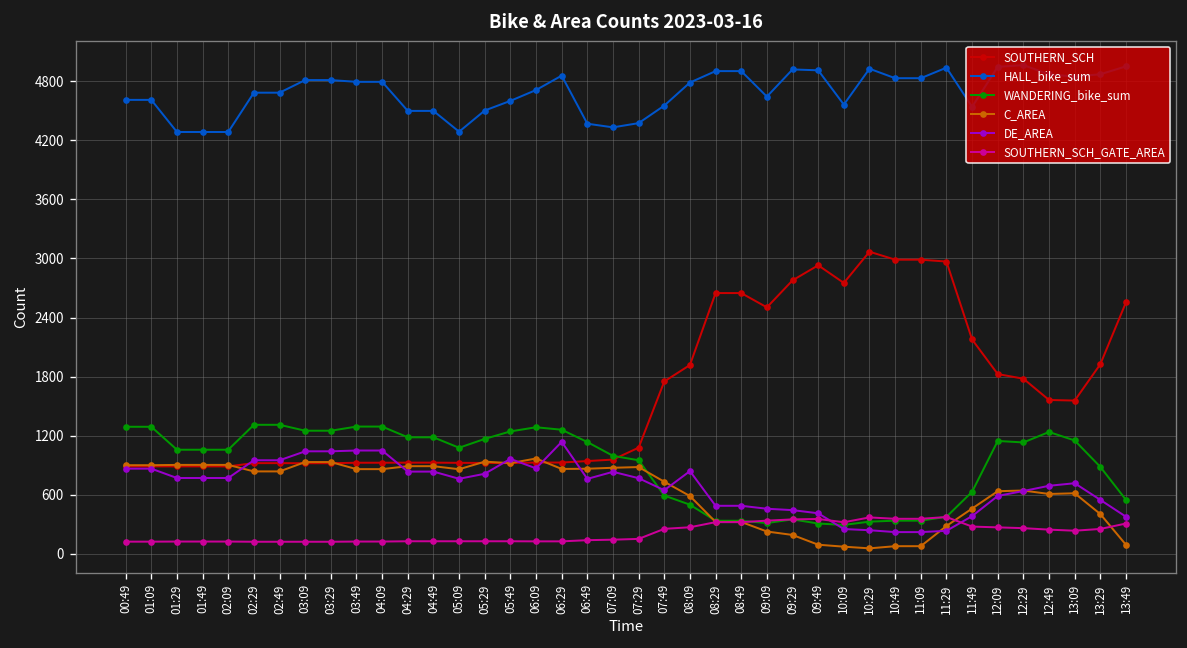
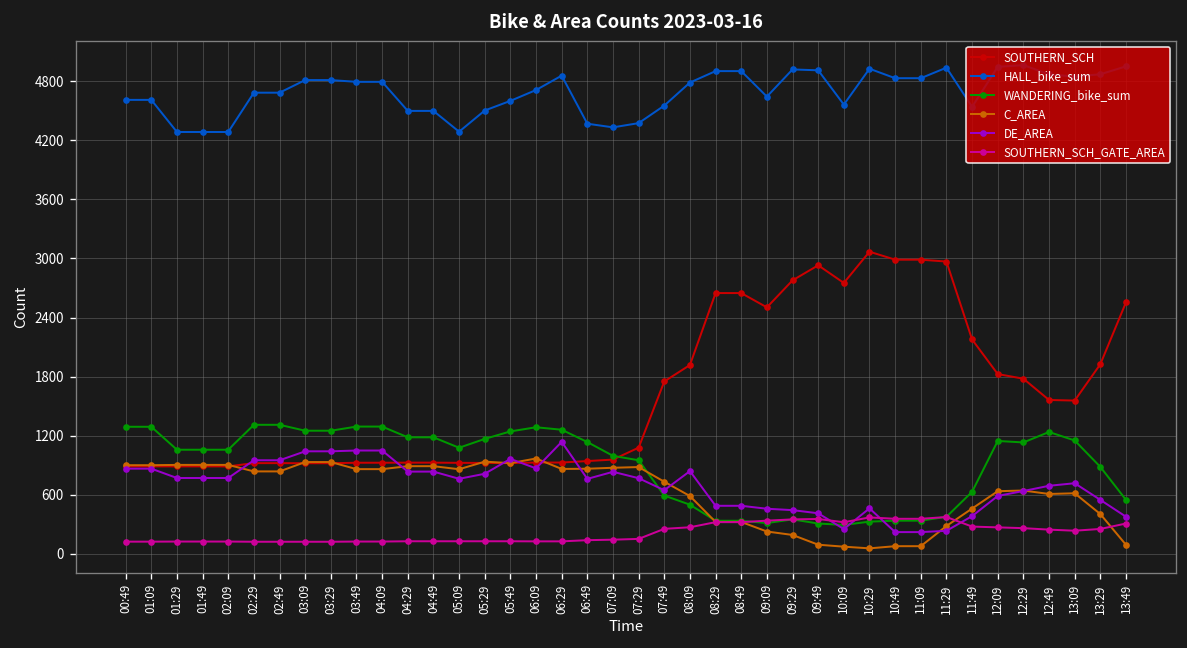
DE_AREA, 10:29: 200 -> 500
